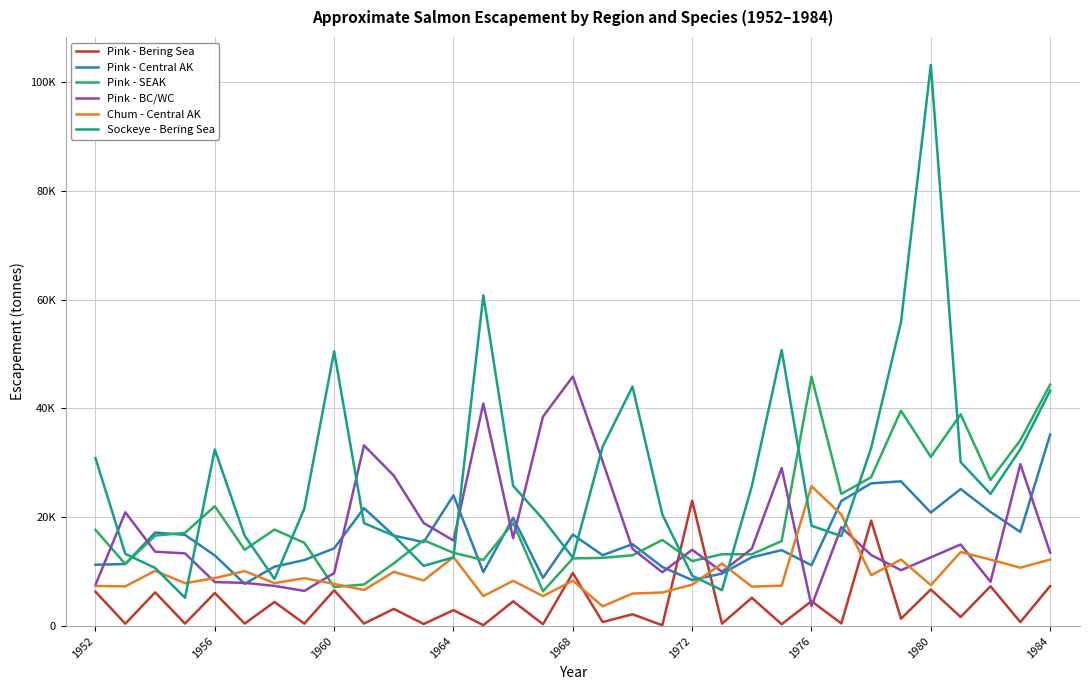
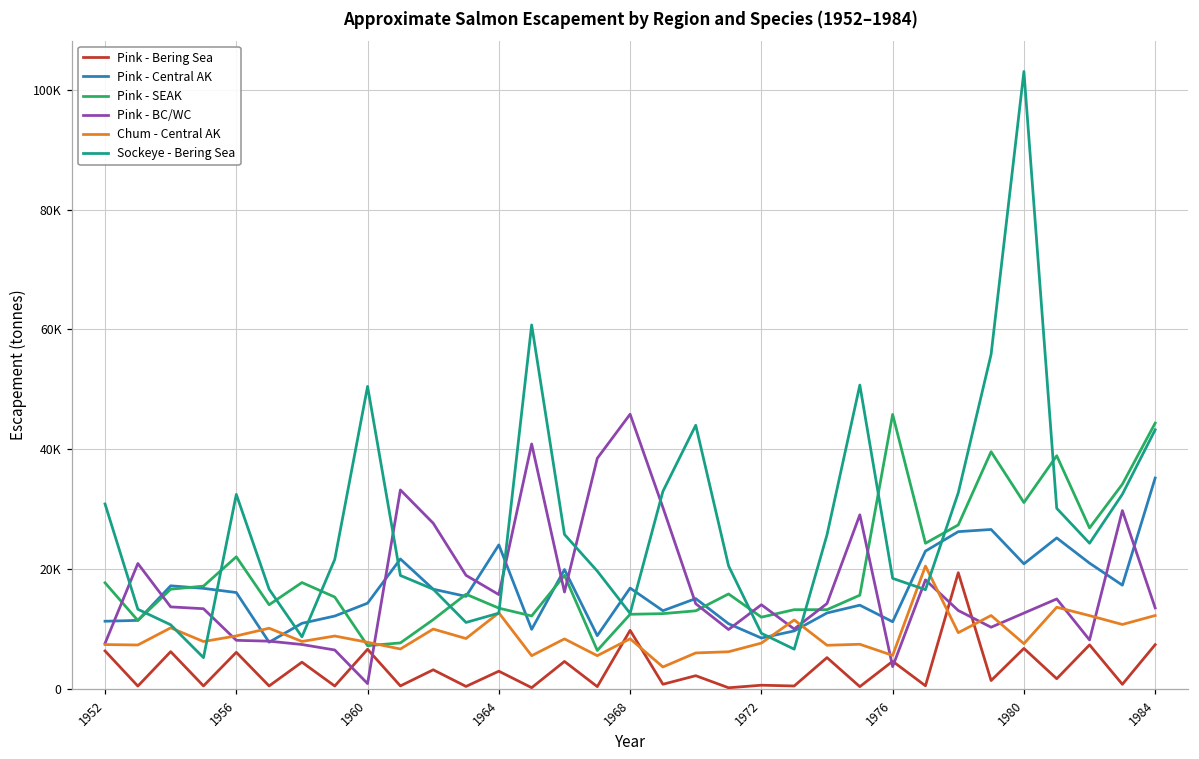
Pink - Central AK, 1956: 13000 -> 16000
Pink - BC/WC, 1960: 10000 -> 1000
Pink - Bering Sea, 1972: 23000 -> 1000
Chum - Central AK, 1976: 26000 -> 6000
